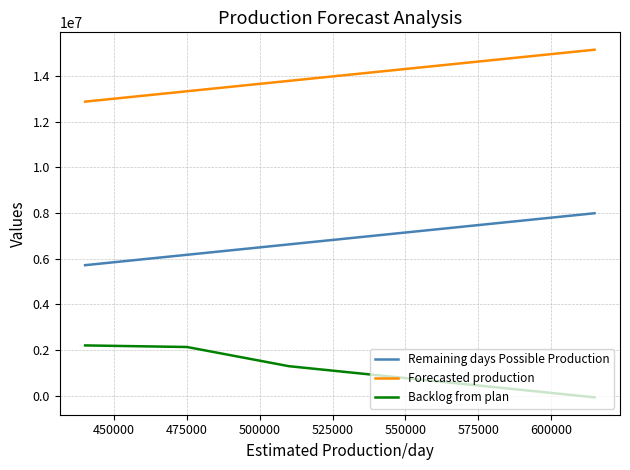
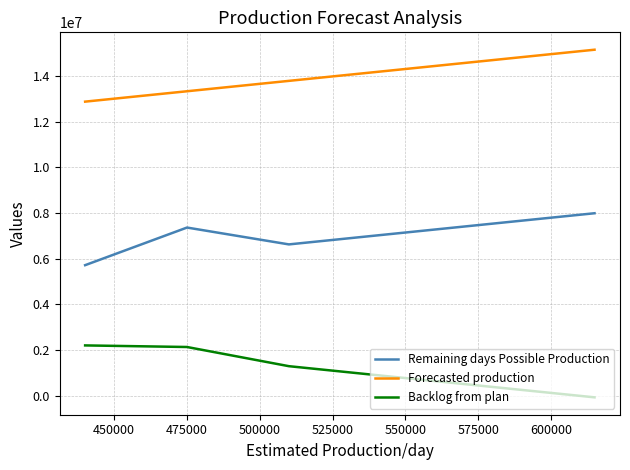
Remaining days Possible Production, 475000: 6200000 -> 7400000
